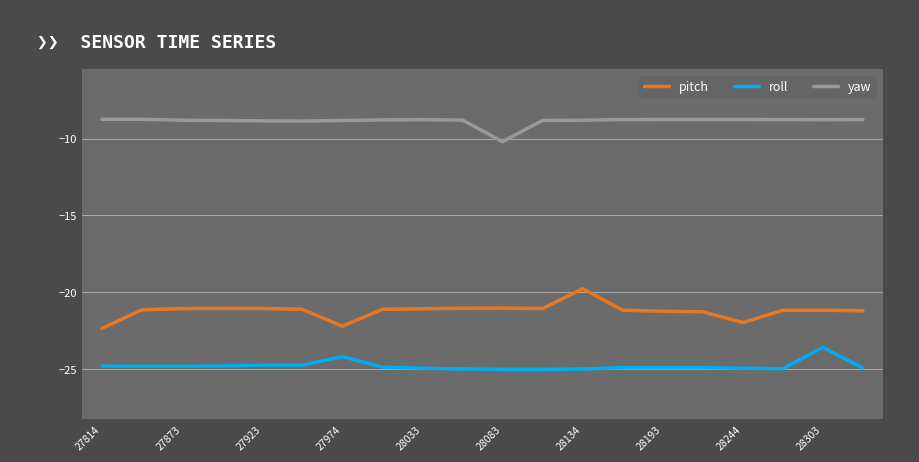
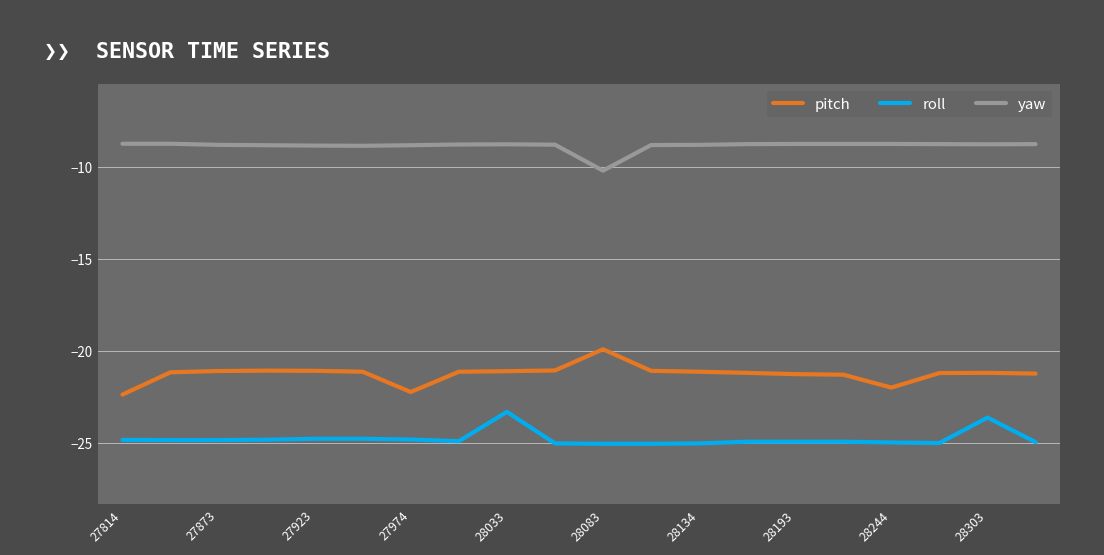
roll, 27974: -24.2 -> -24.8
roll, 28033: -25.0 -> -23.3
pitch, 28083: -21.0 -> -19.9
pitch, 28134: -19.8 -> -21.1
